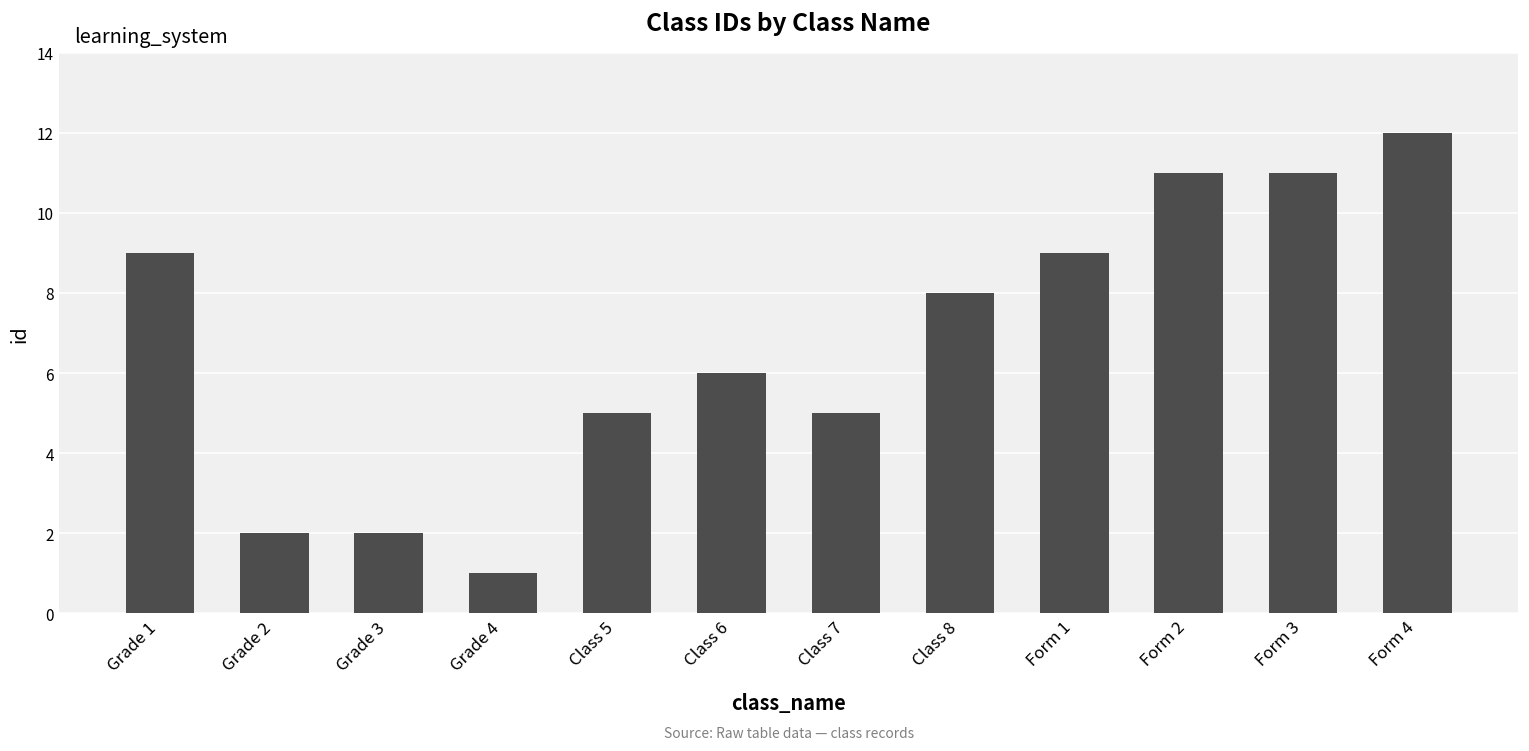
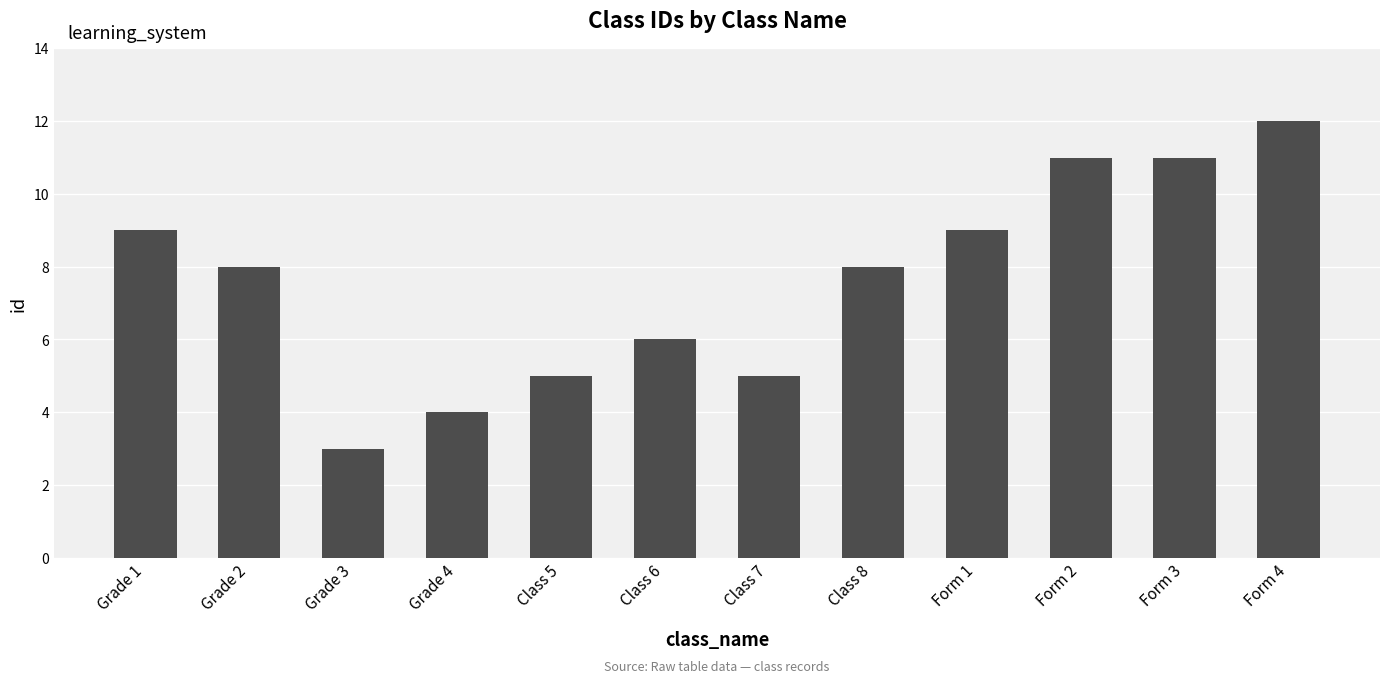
Grade 2: 2 -> 8
Grade 3: 2 -> 3
Grade 4: 1 -> 4
